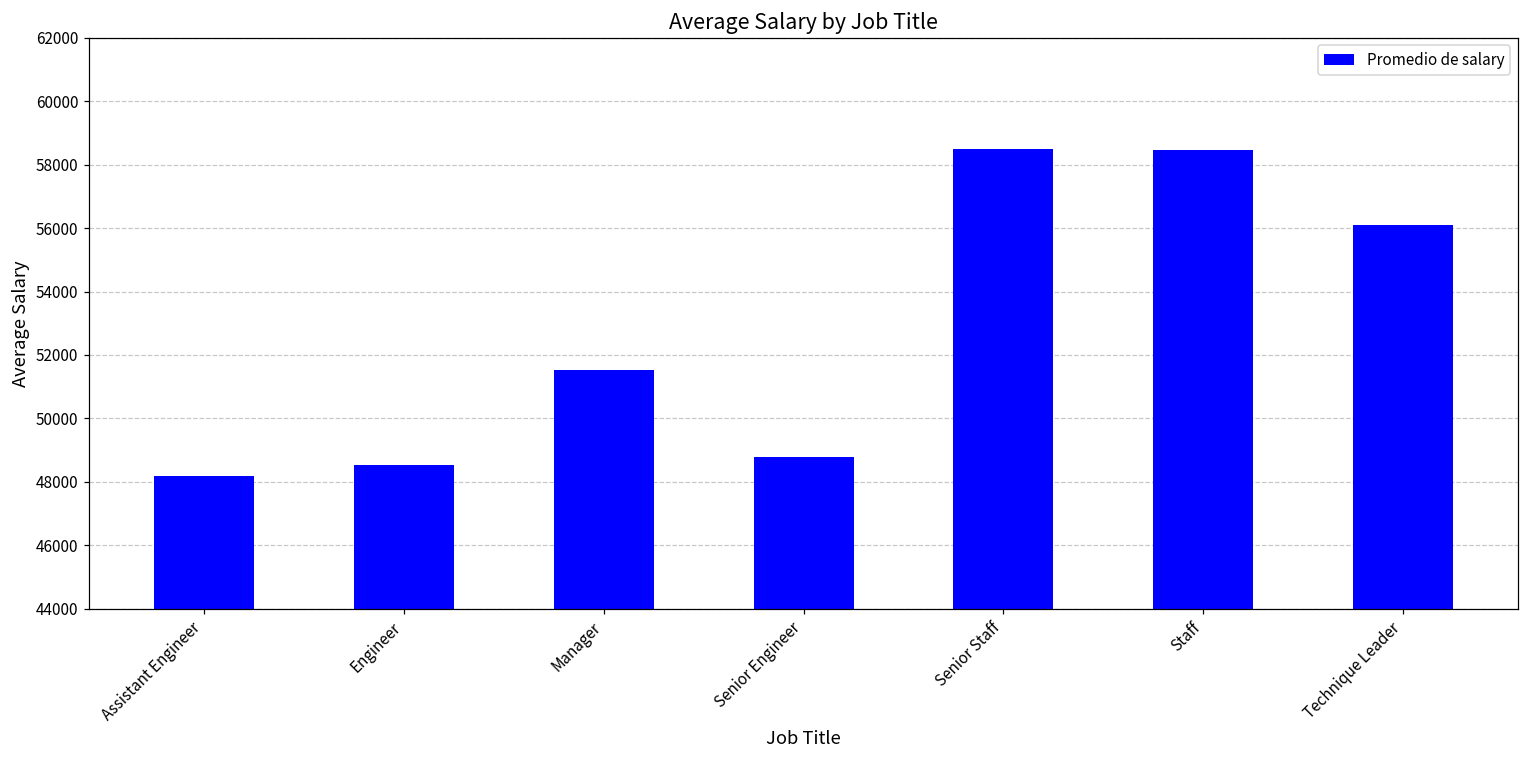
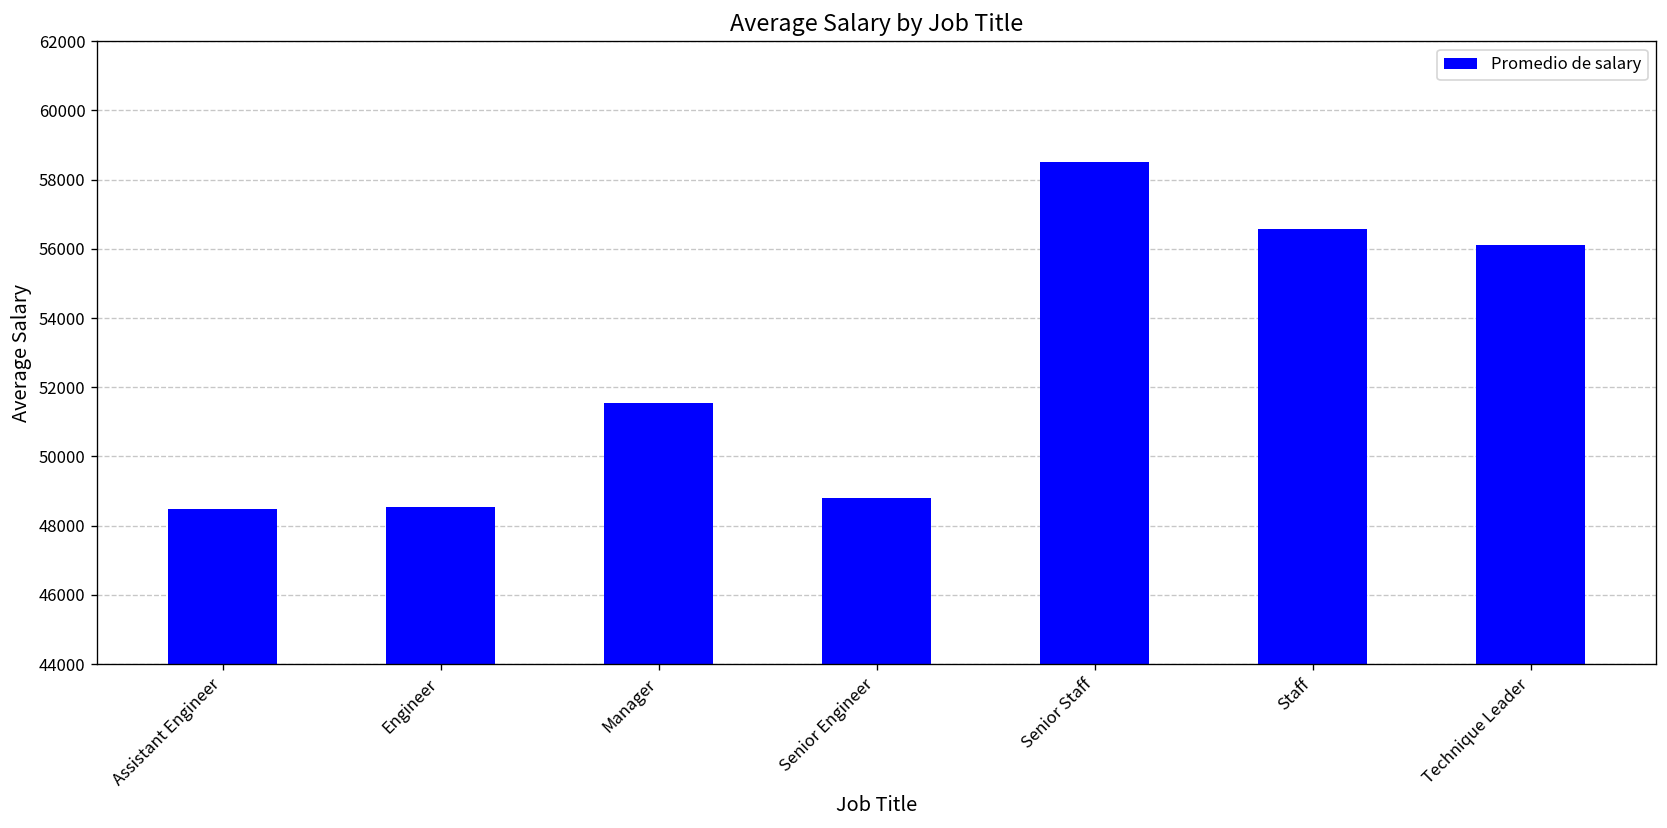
Assistant Engineer: 48200 -> 48500
Staff: 58500 -> 56600
